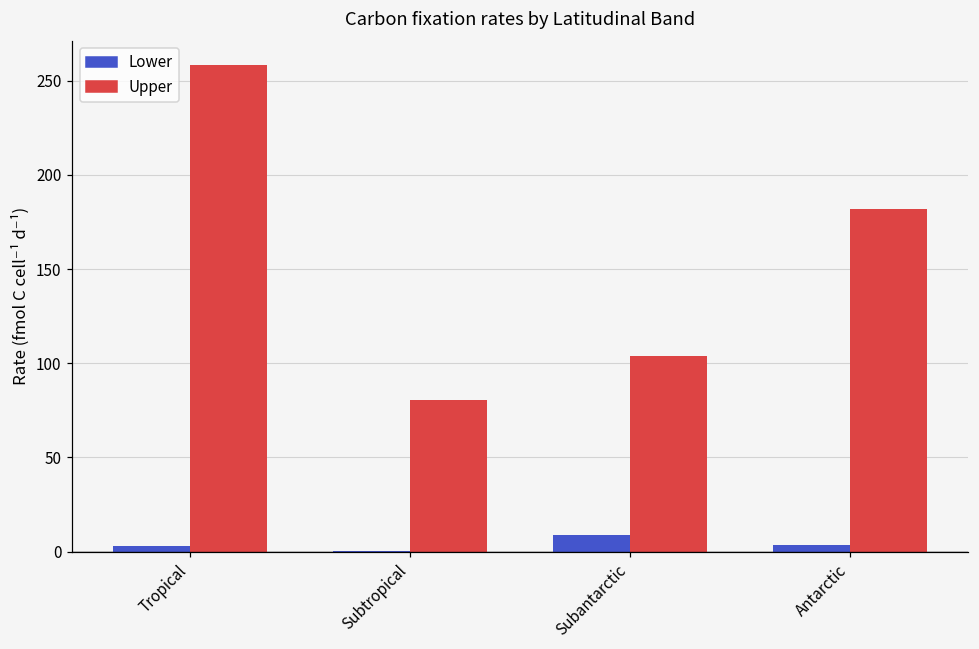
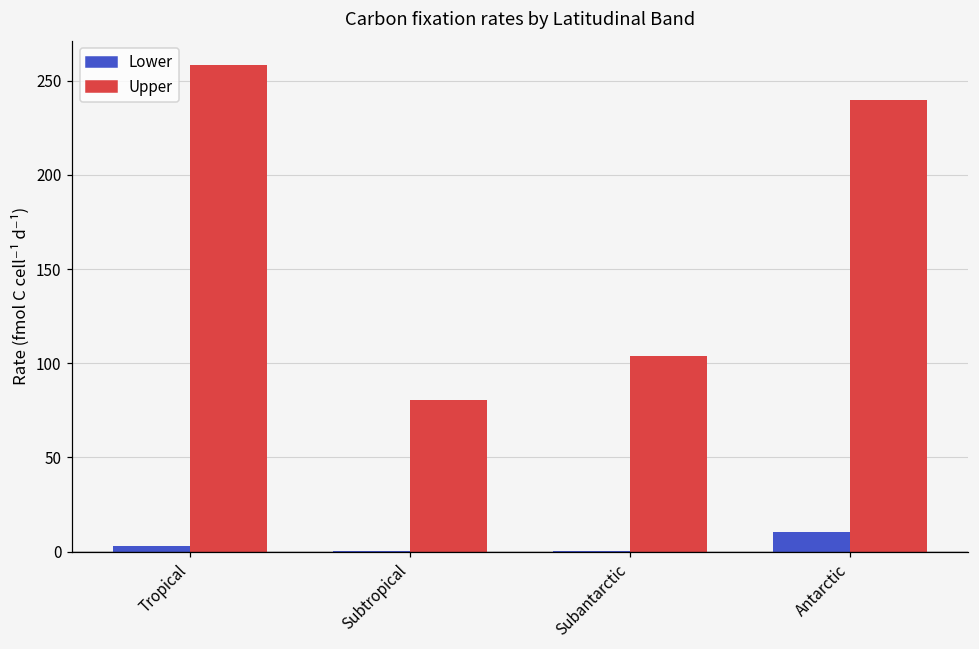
Lower, Subantarctic: 9 -> 0
Lower, Antarctic: 3 -> 10
Upper, Antarctic: 182 -> 240
